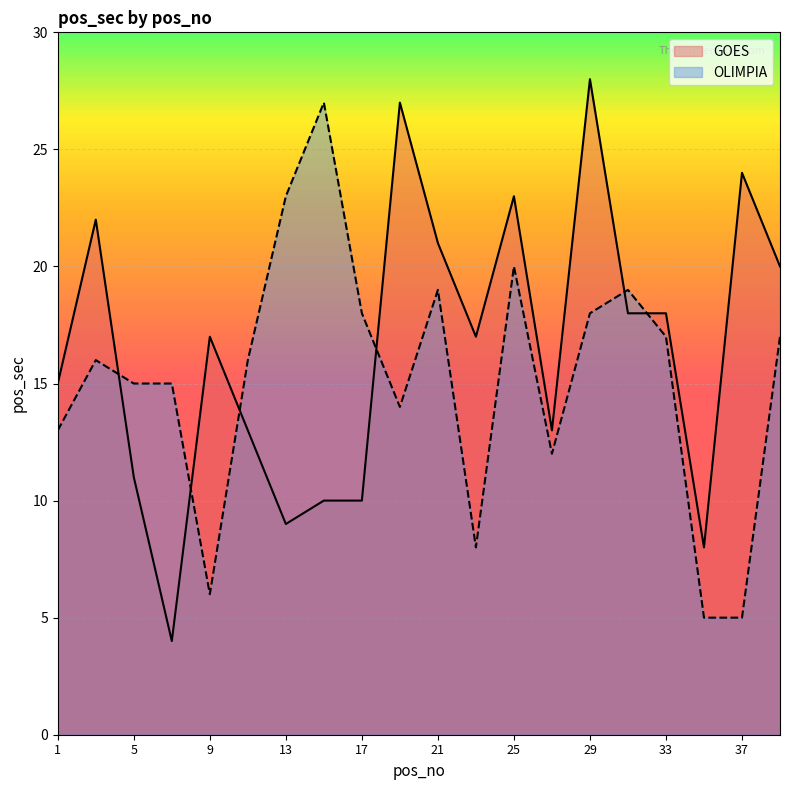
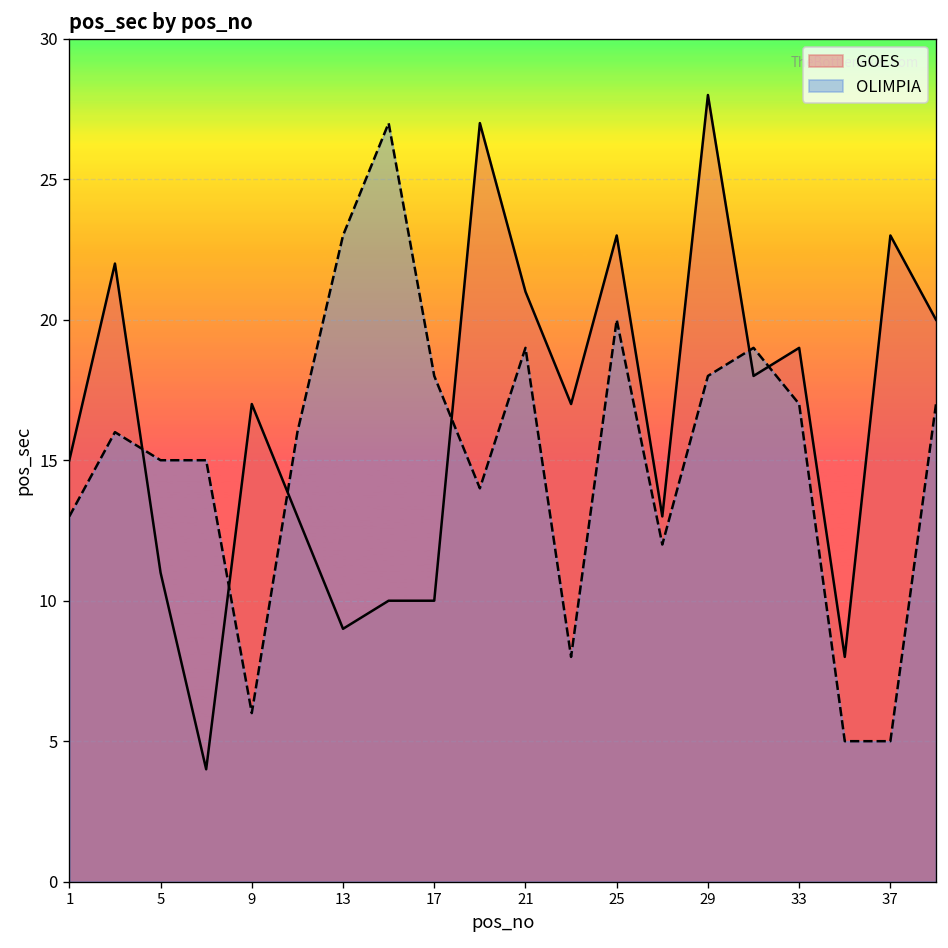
GOES, 33: 18 -> 19
GOES, 37: 24 -> 23
